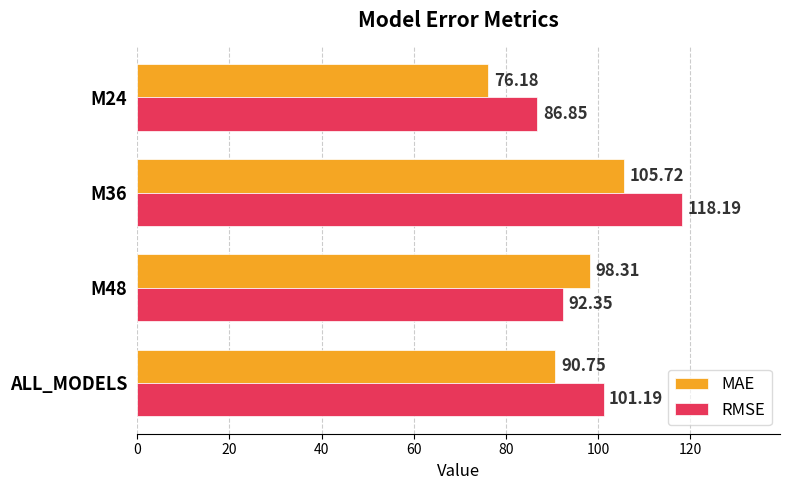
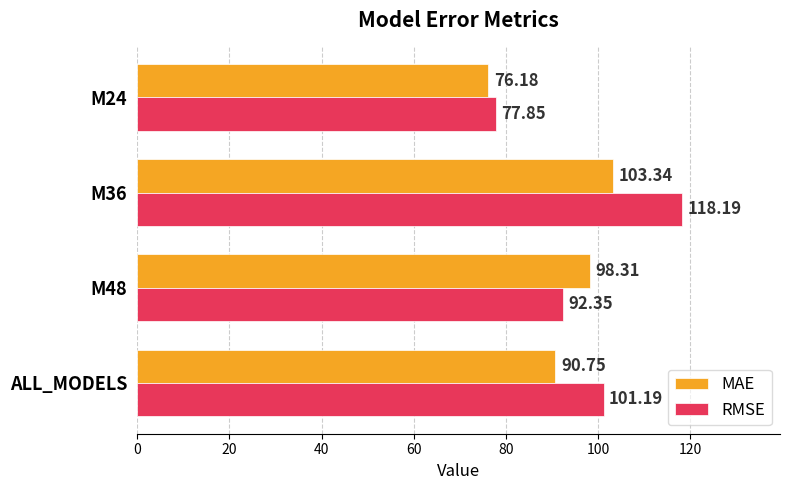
RMSE, M24: 86.85 -> 77.85
MAE, M36: 105.72 -> 103.34
